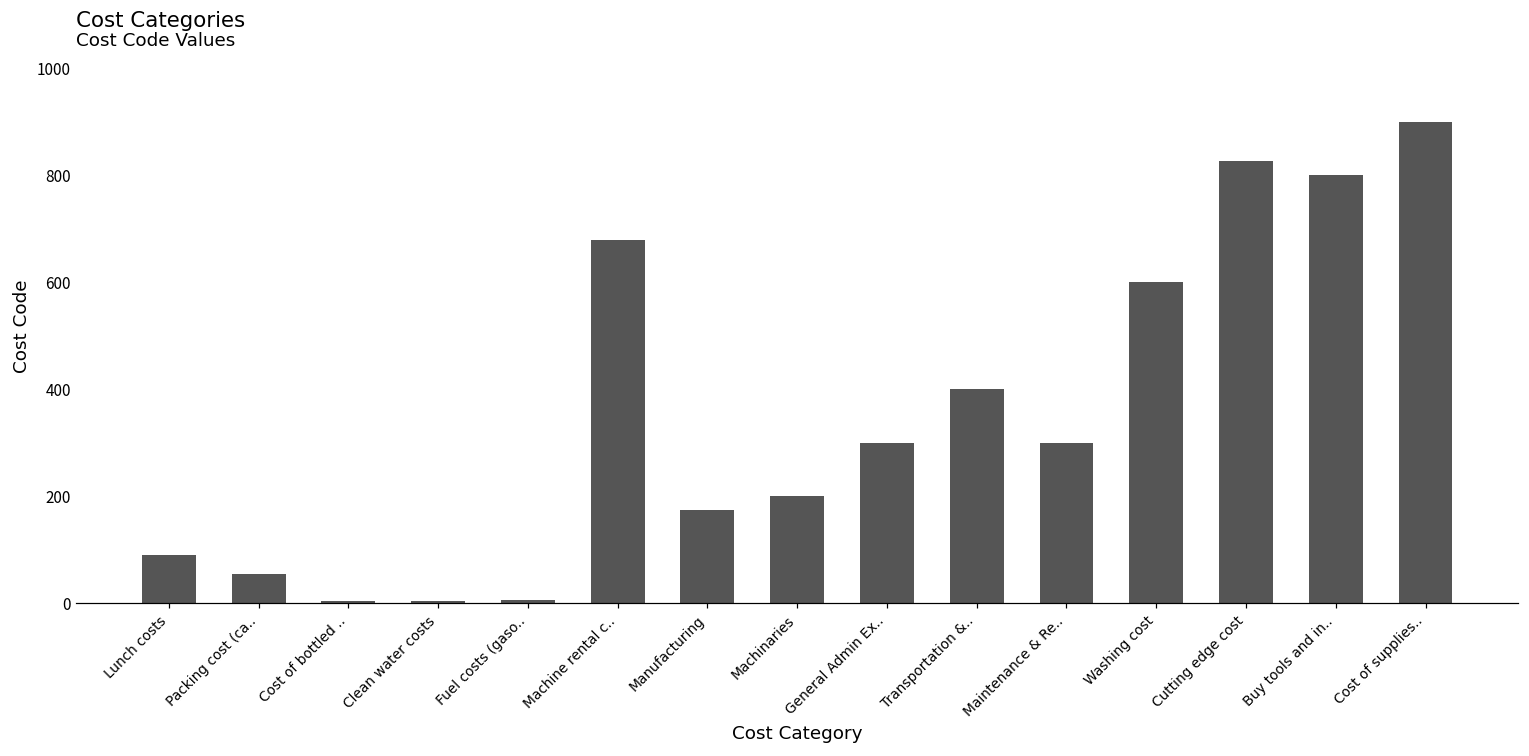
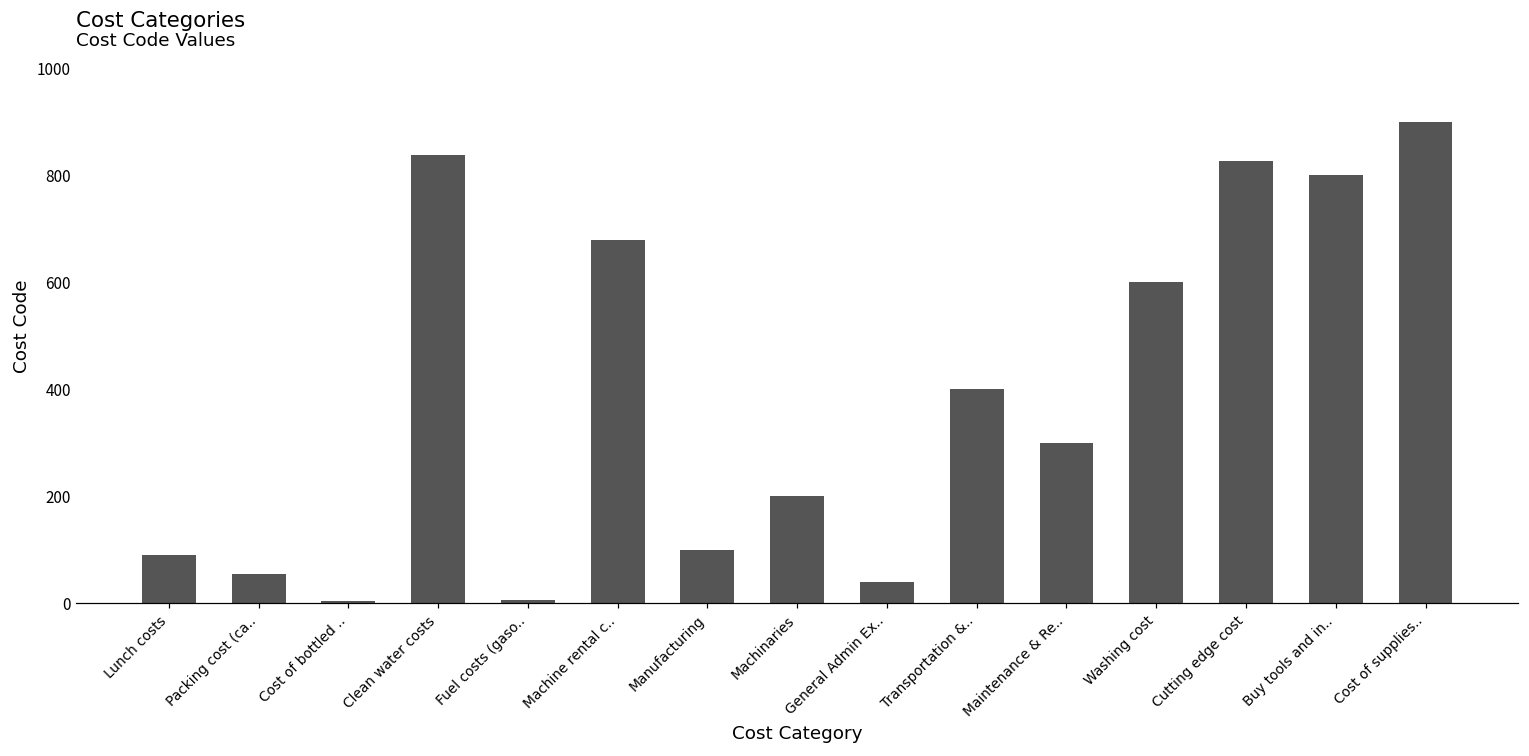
Clean water costs: 0 -> 840
Manufacturing: 170 -> 100
General Admin Ex..: 300 -> 40
